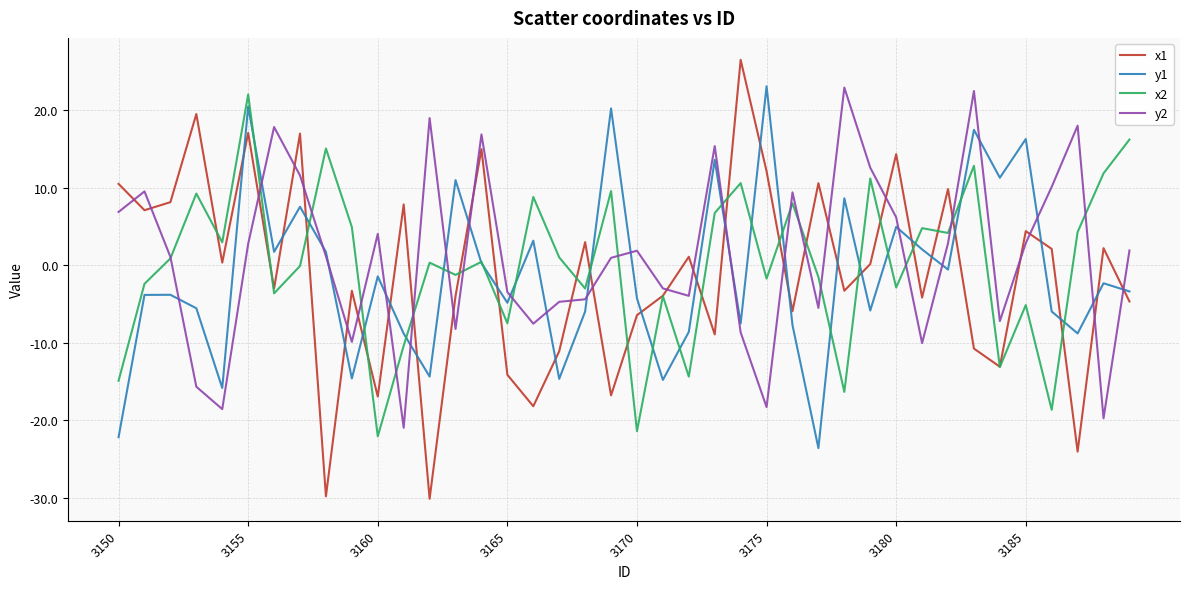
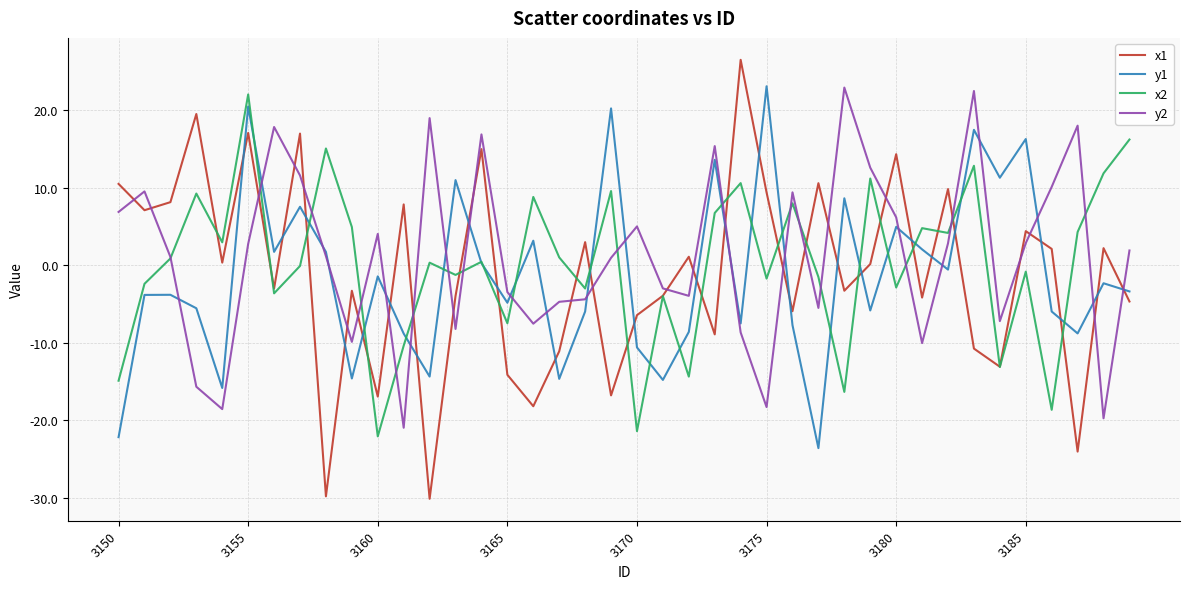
y1, 3170: -4 -> -11
y2, 3170: 2 -> 5
x1, 3175: 12 -> 9
x2, 3185: -5 -> -1
